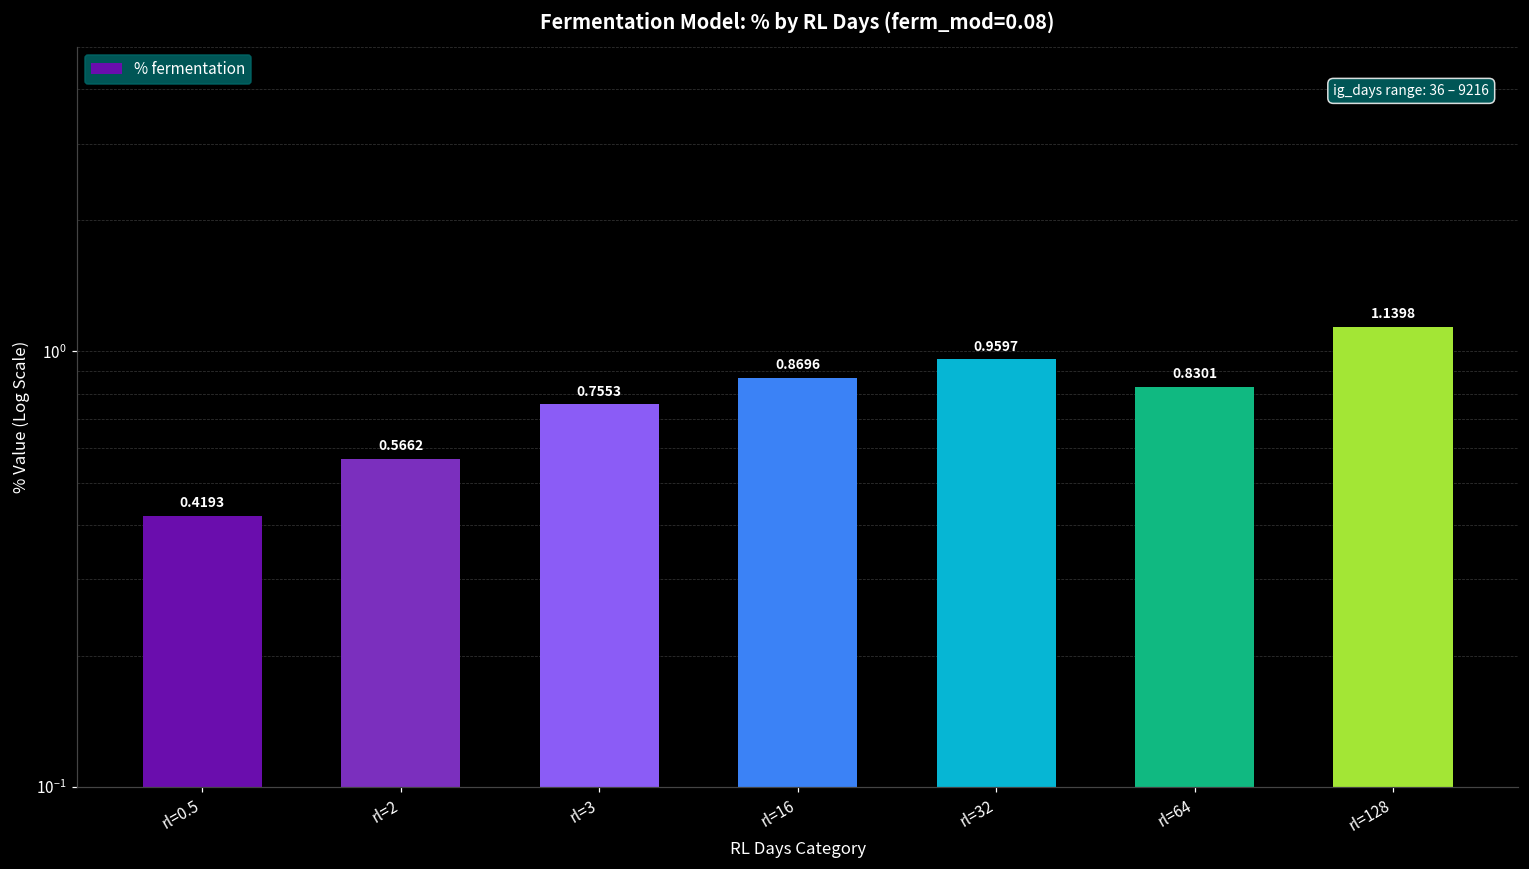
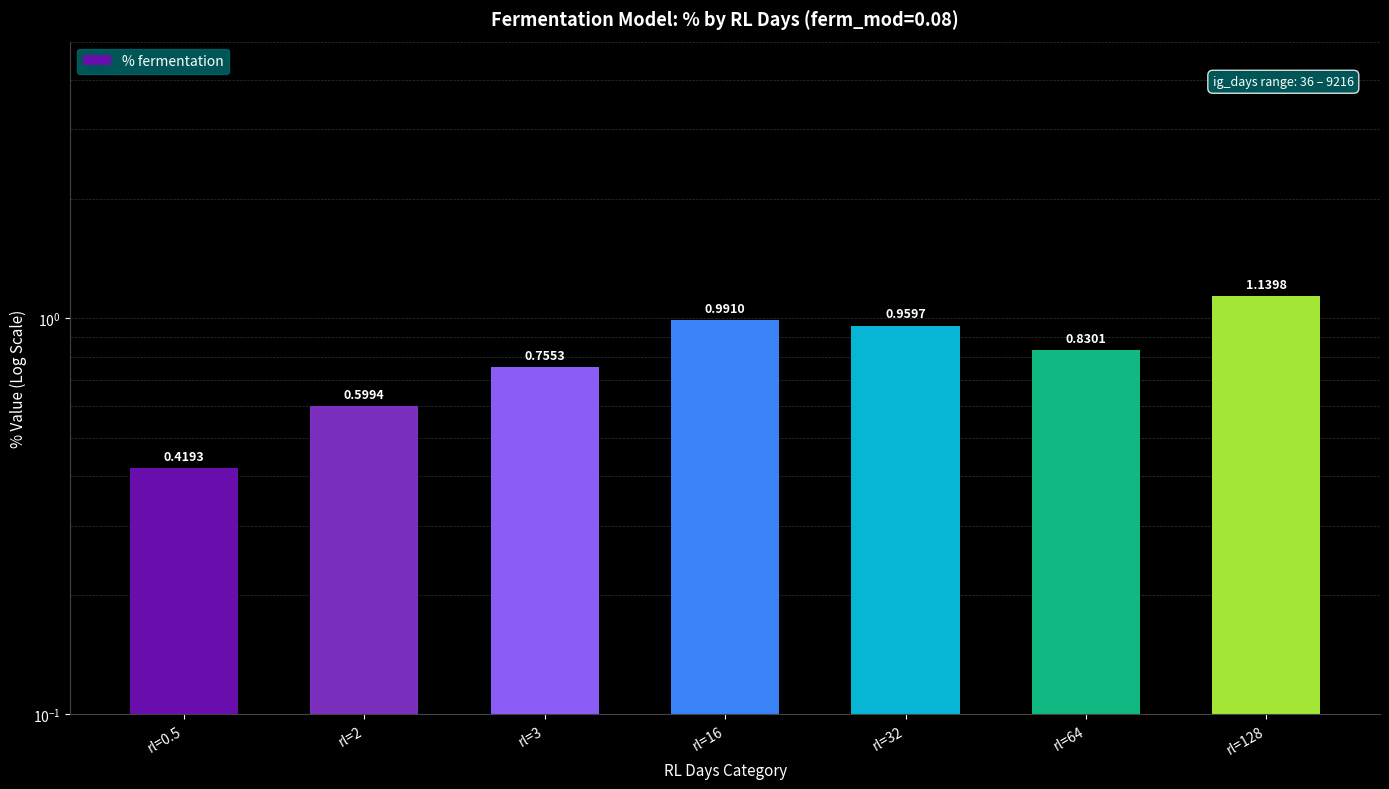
rl=2: 0.5662 -> 0.5994
rl=16: 0.8696 -> 0.9910
